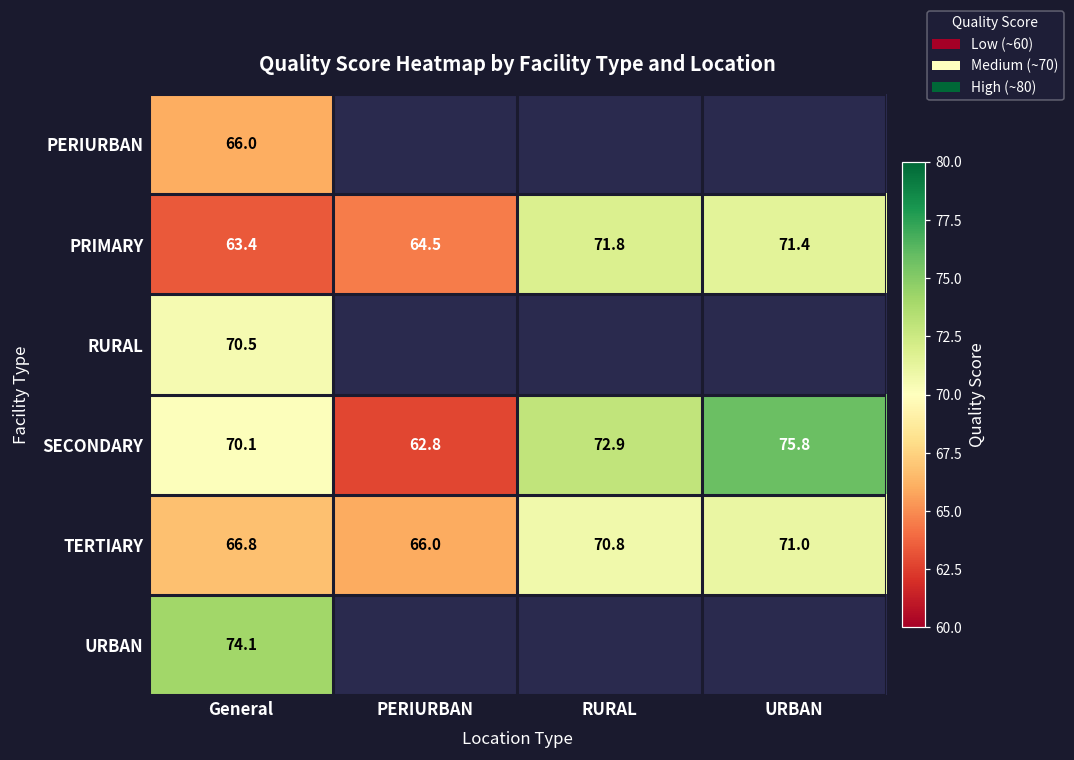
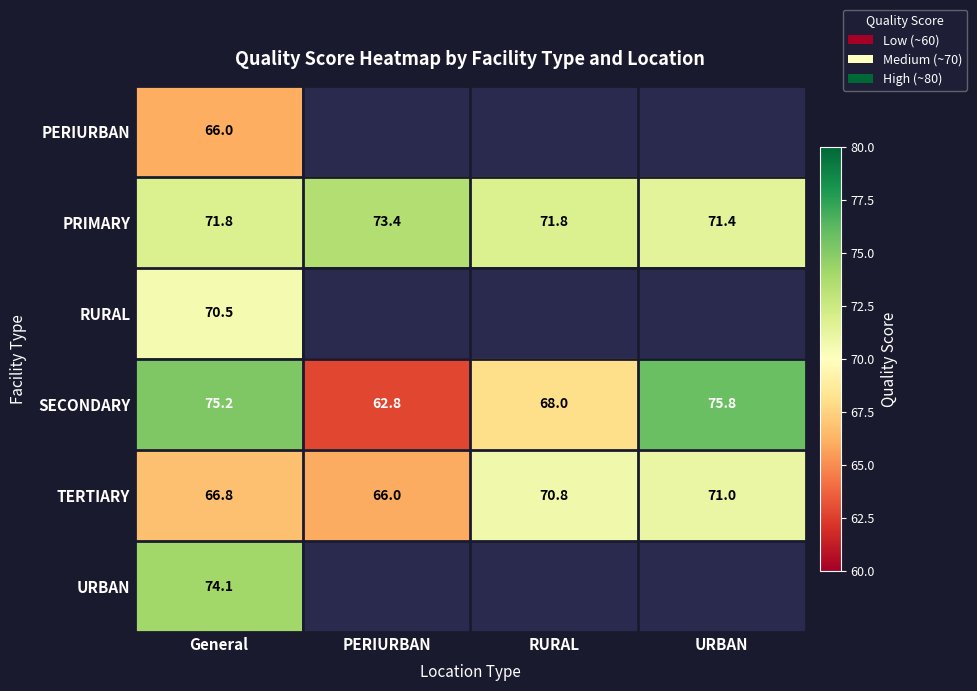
PRIMARY, General: 63.4 -> 71.8
PRIMARY, PERIURBAN: 64.5 -> 73.4
SECONDARY, General: 70.1 -> 75.2
SECONDARY, RURAL: 72.9 -> 68.0
